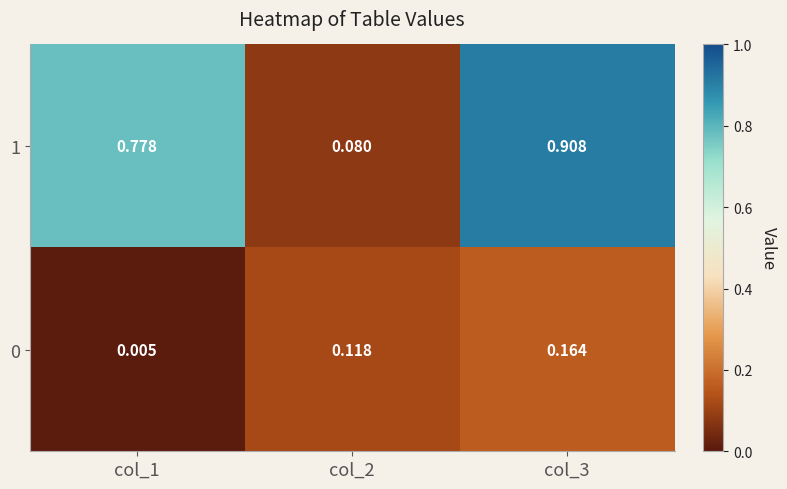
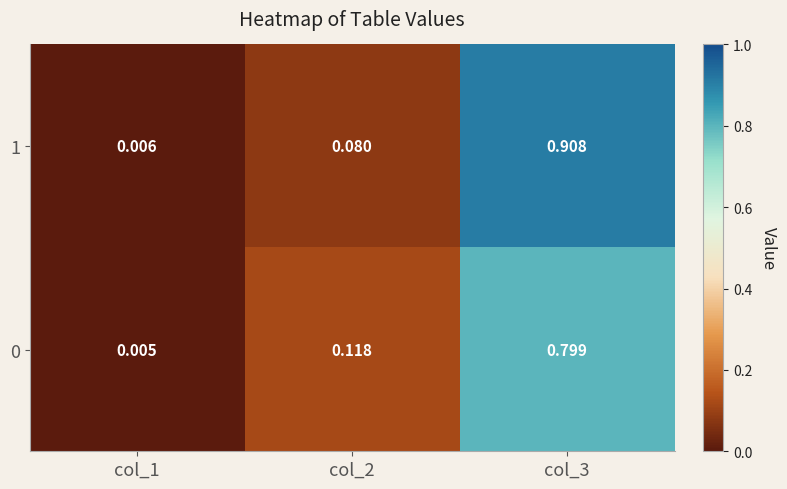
1, col_1: 0.778 -> 0.006
0, col_3: 0.164 -> 0.799
